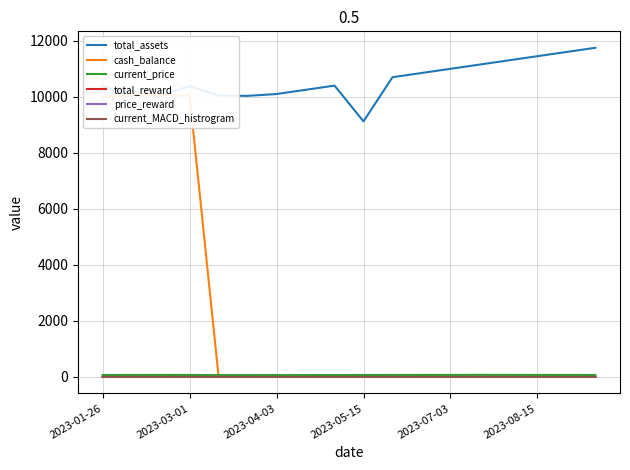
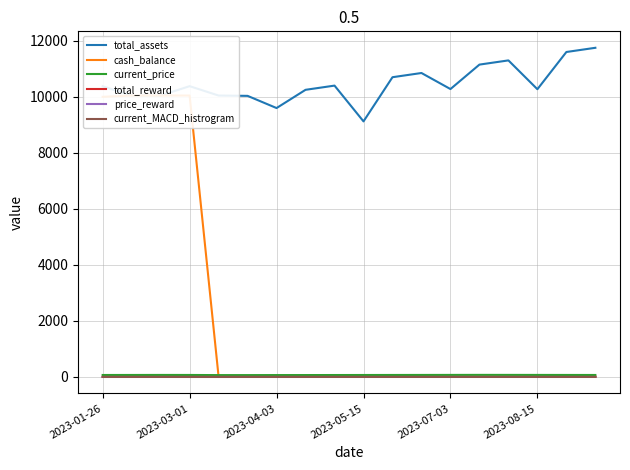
total_assets, 2023-04-03: 10100 -> 9600
total_assets, 2023-07-03: 11000 -> 10300
total_assets, 2023-08-15: 11500 -> 10300
